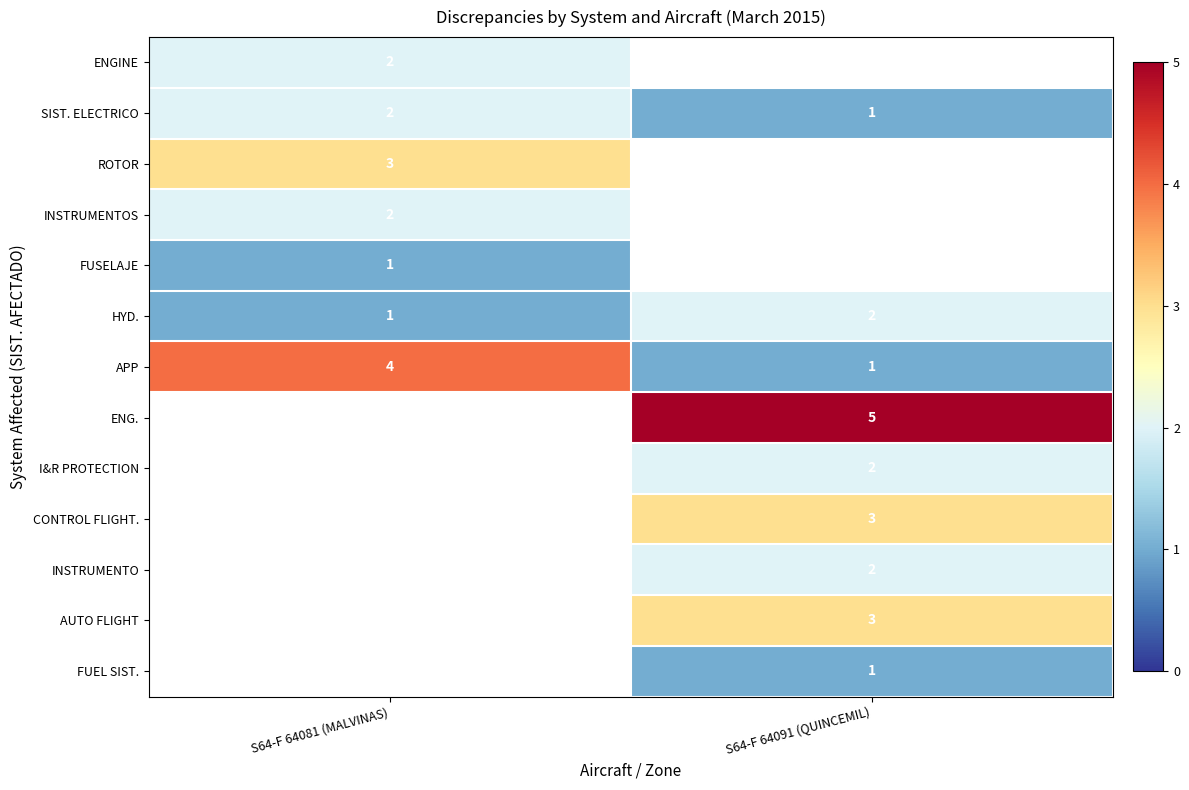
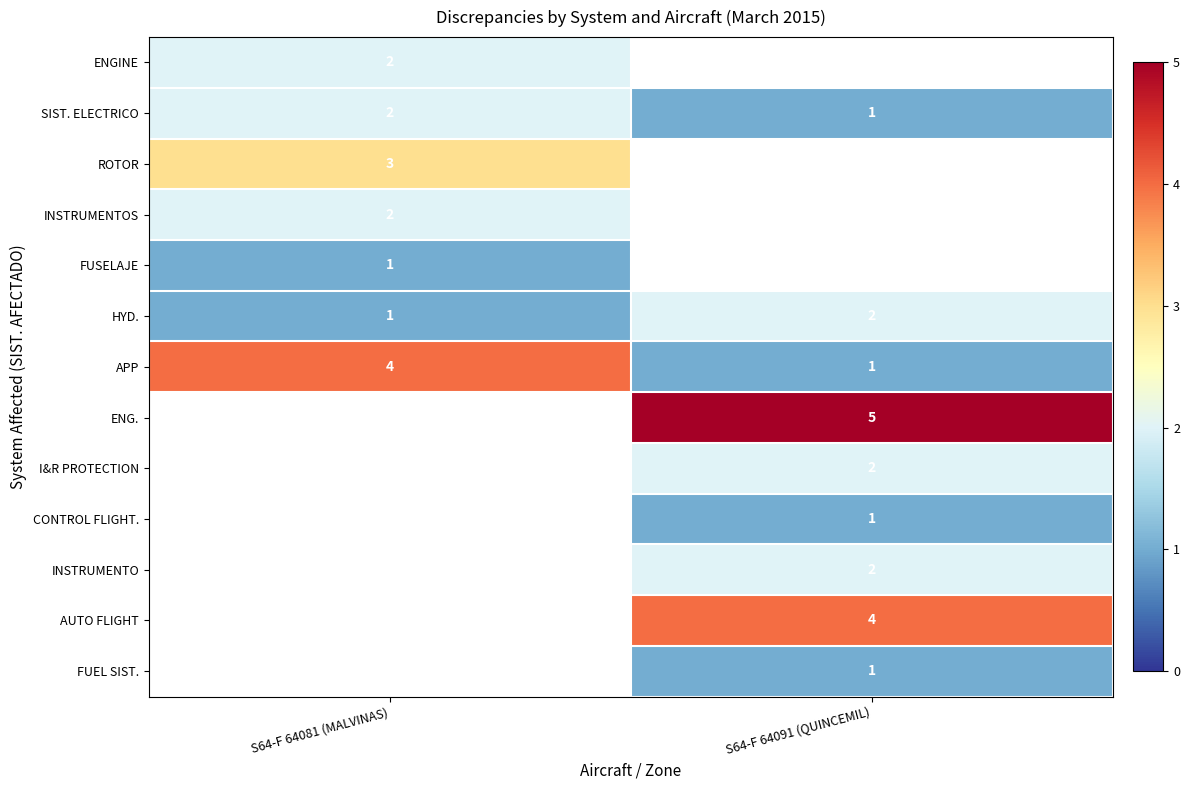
CONTROL FLIGHT., S64-F 64091 (QUINCEMIL): 3 -> 1
AUTO FLIGHT, S64-F 64091 (QUINCEMIL): 3 -> 4
